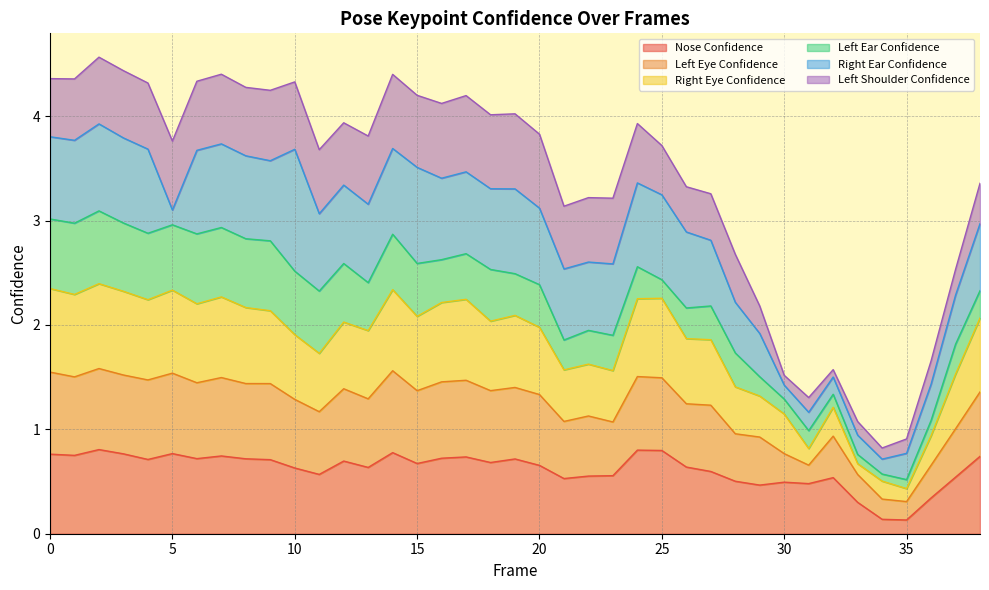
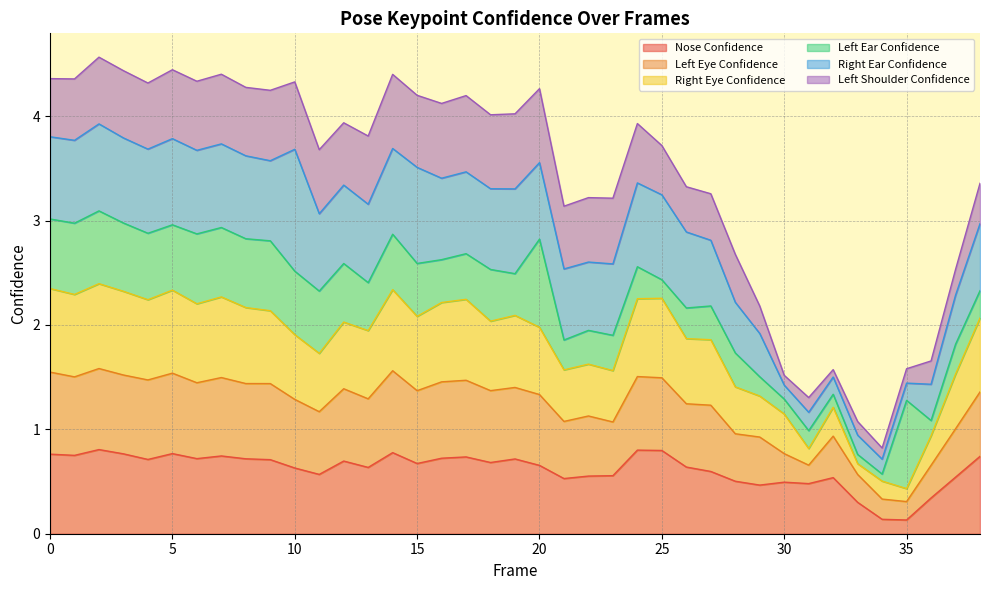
Right Ear Confidence, 5: 0.14 -> 0.83
Left Ear Confidence, 20: 0.41 -> 0.84
Left Ear Confidence, 35: 0.09 -> 0.85
Right Ear Confidence, 35: 0.25 -> 0.17
